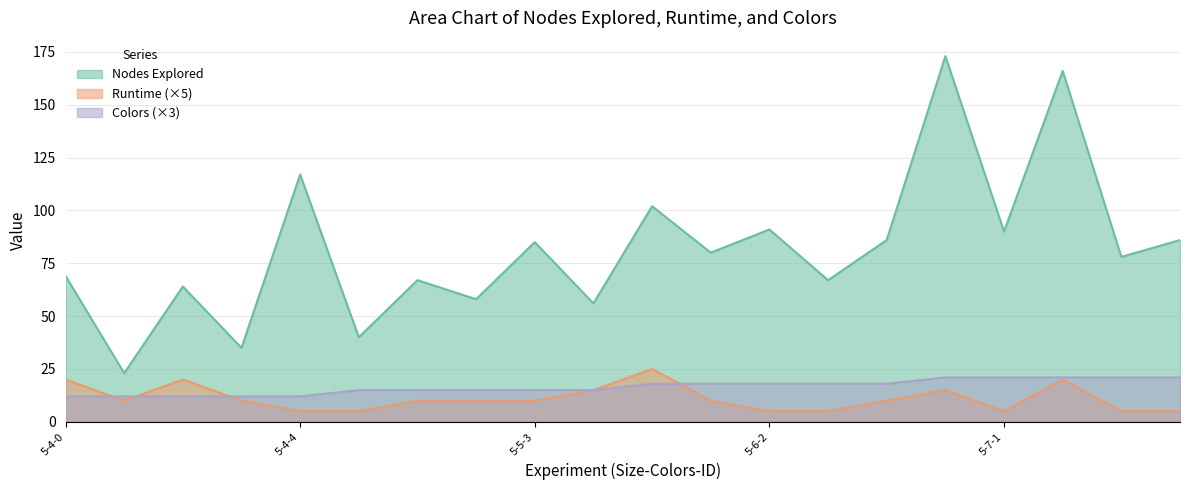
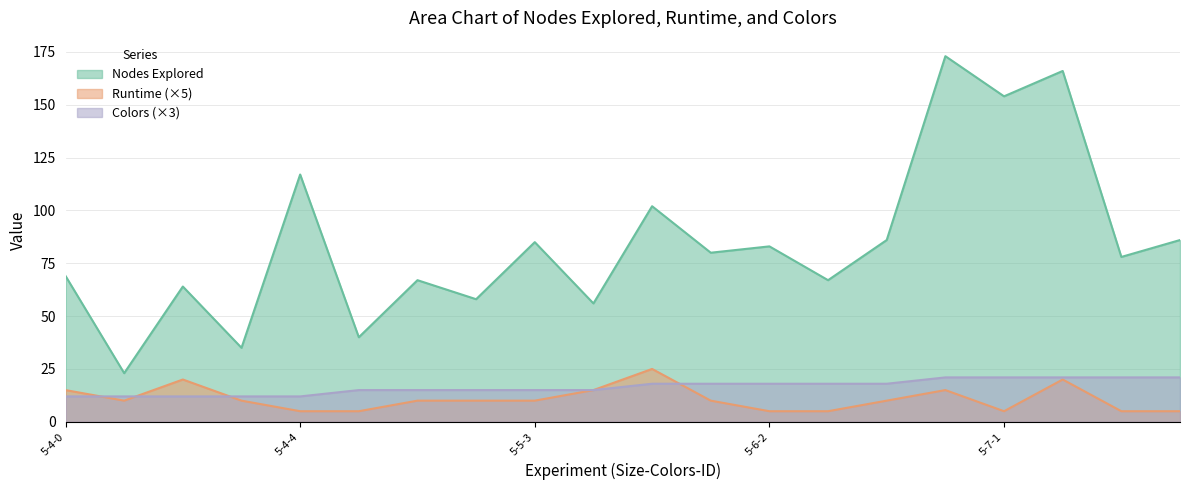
Runtime (×5), 5-4-0: 20 -> 15
Nodes Explored, 5-6-2: 91 -> 83
Nodes Explored, 5-7-1: 90 -> 154
